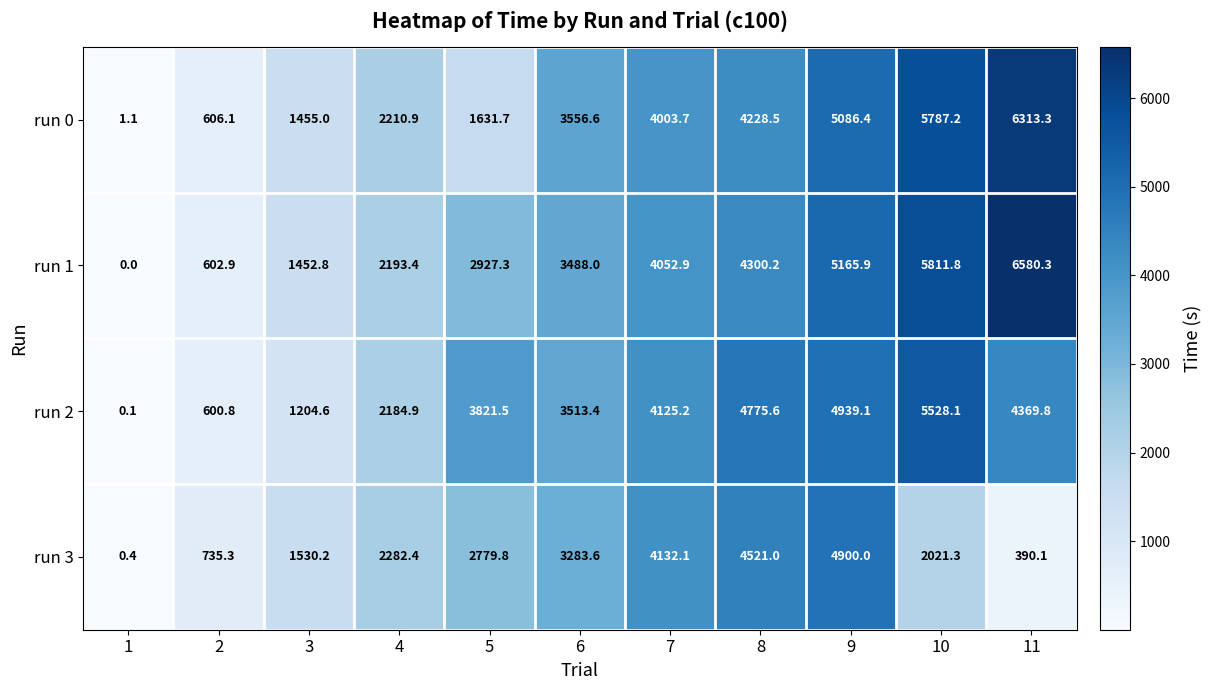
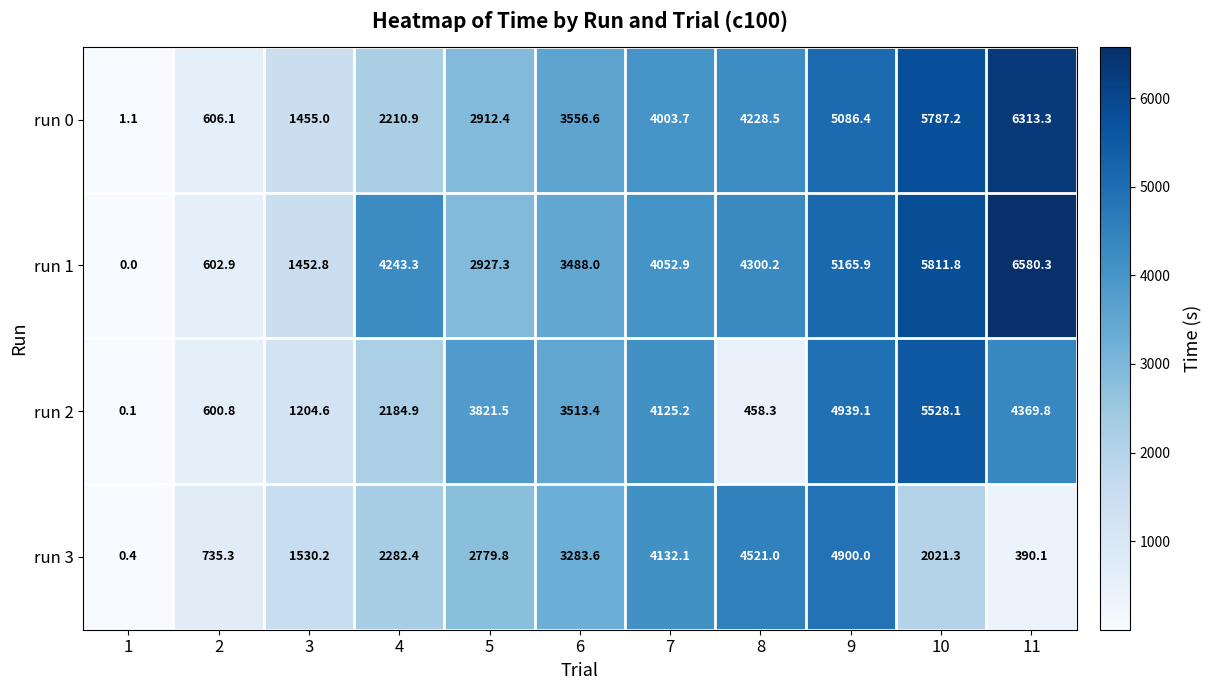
run 0, 5: 1631.7 -> 2912.4
run 1, 4: 2193.4 -> 4243.3
run 2, 8: 4775.6 -> 458.3
